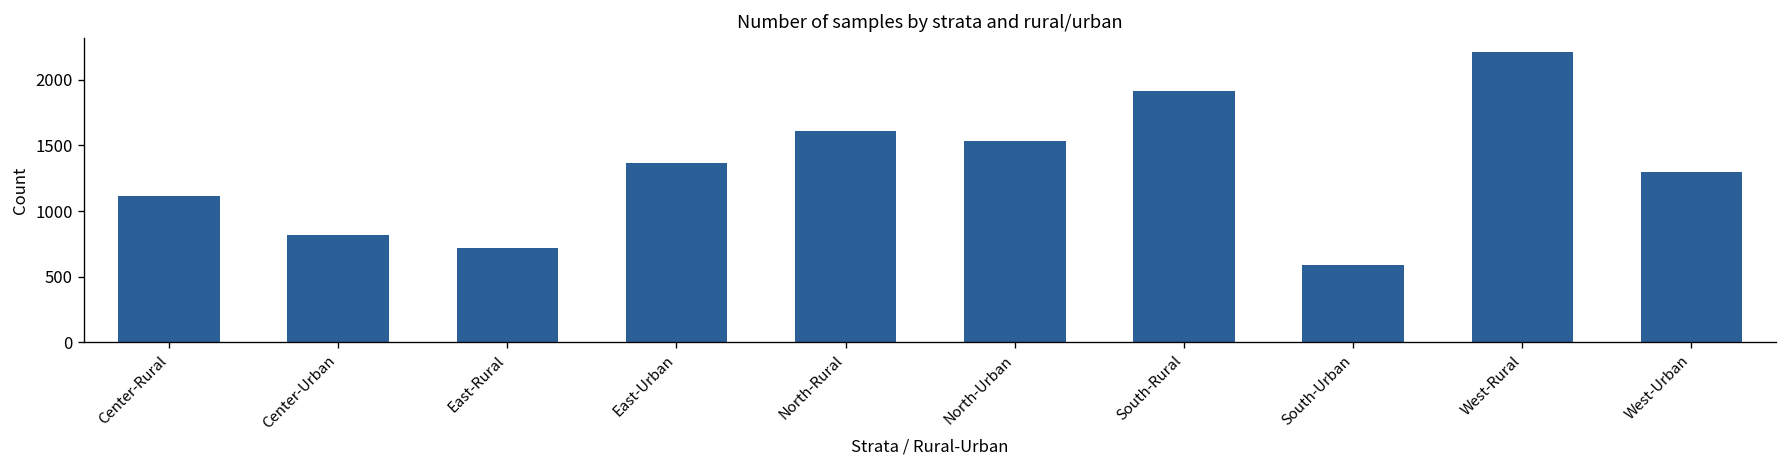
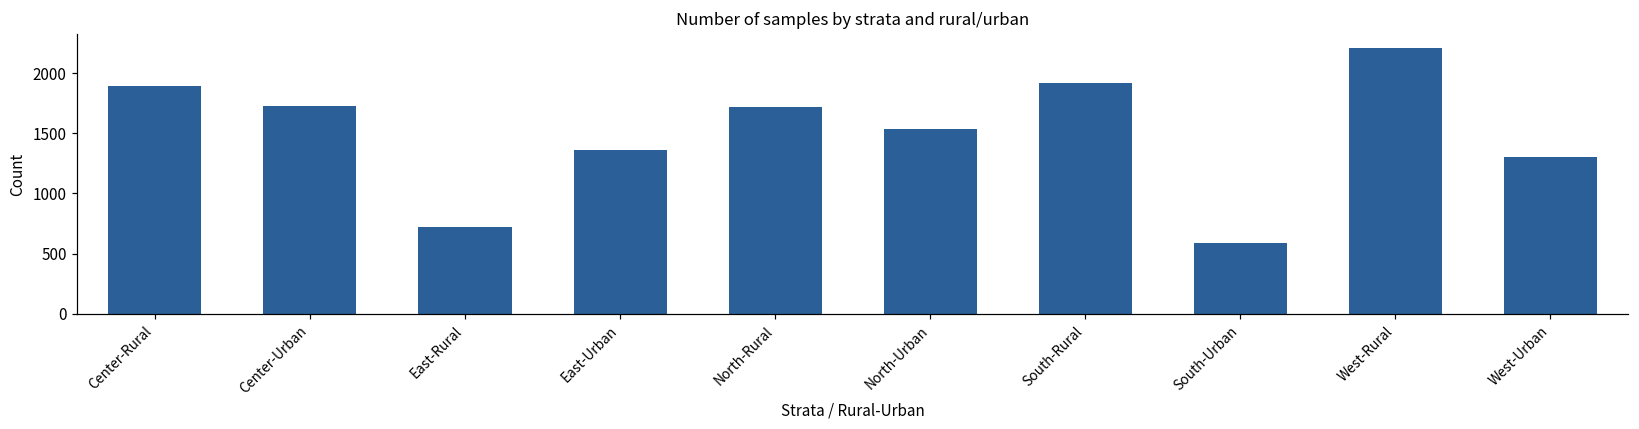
Center-Rural: 1120 -> 1900
Center-Urban: 820 -> 1730
North-Rural: 1610 -> 1720
